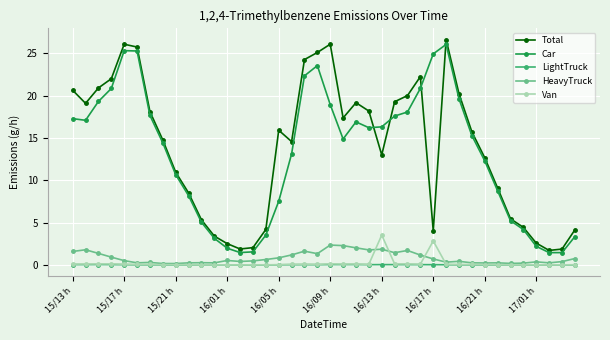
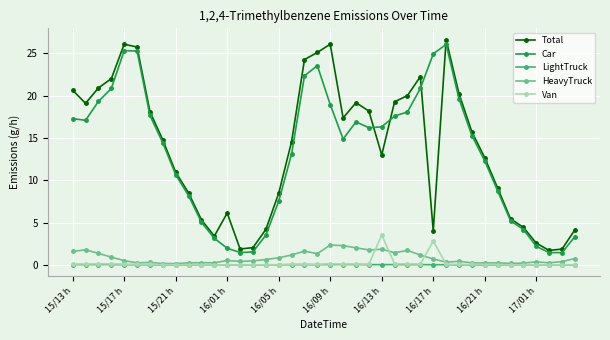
Total, 16/01 h: 3 -> 6
Total, 16/05 h: 16 -> 8
